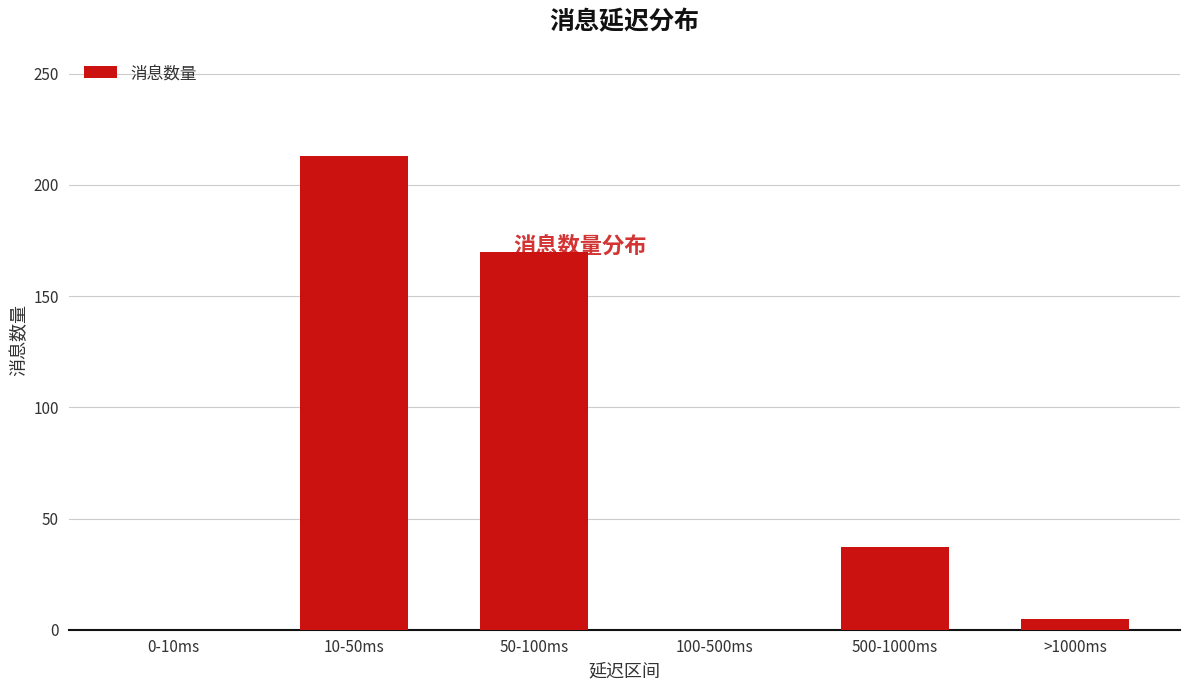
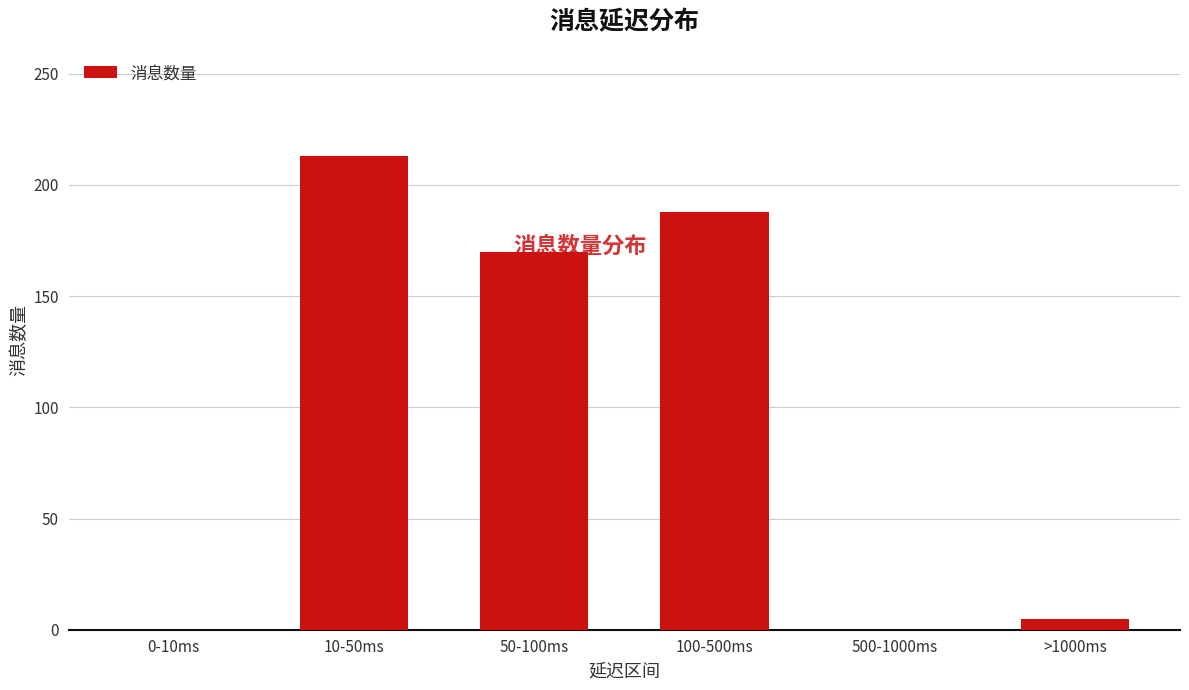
100-500ms: 0 -> 188
500-1000ms: 37 -> 0
